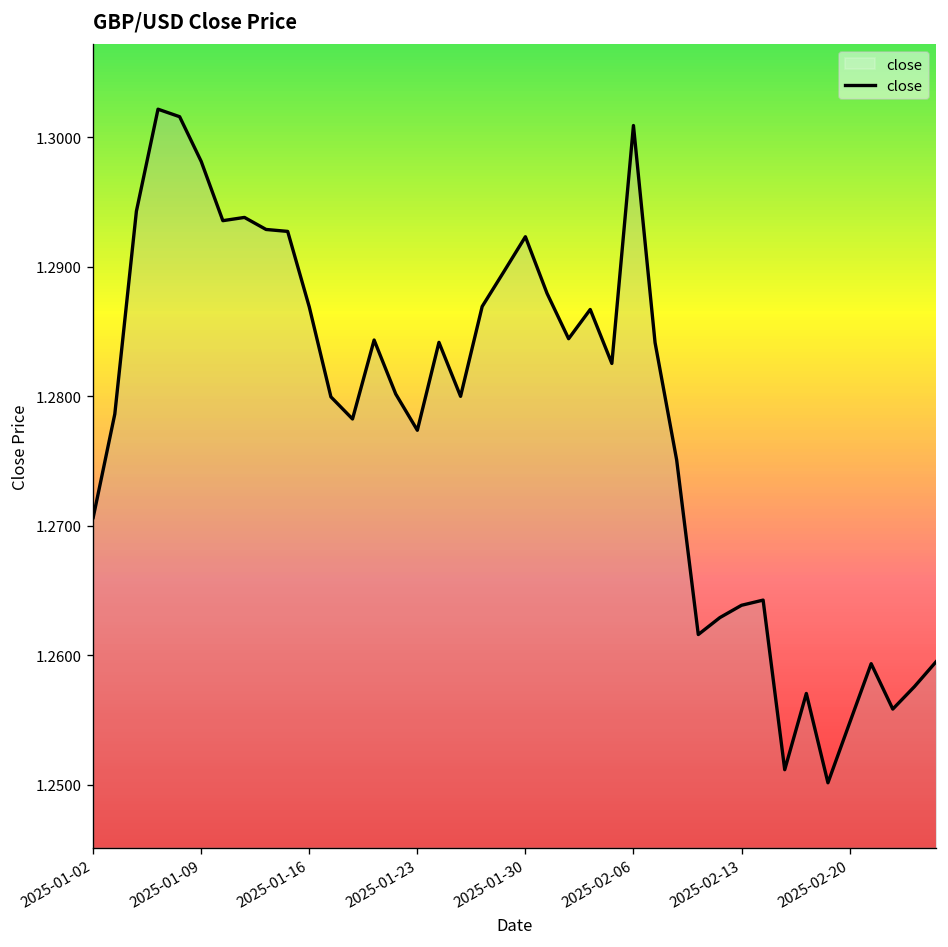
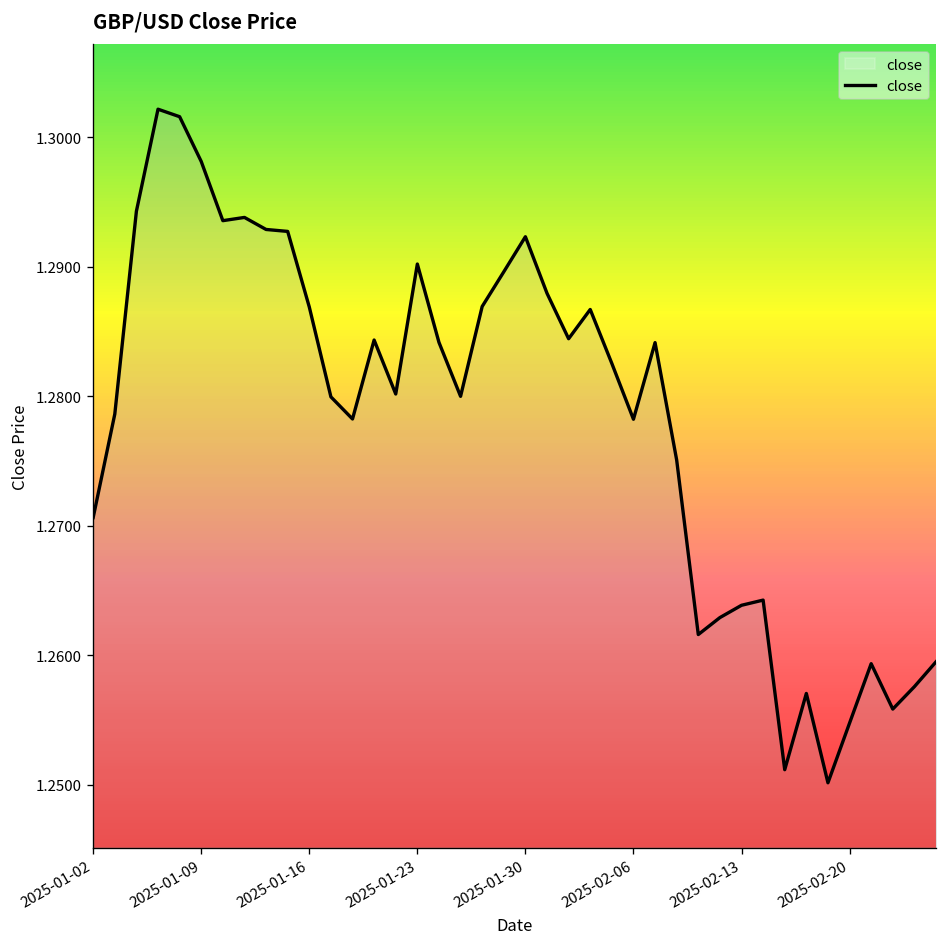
2025-01-23: 1.2774 -> 1.2902
2025-02-06: 1.3009 -> 1.2782
